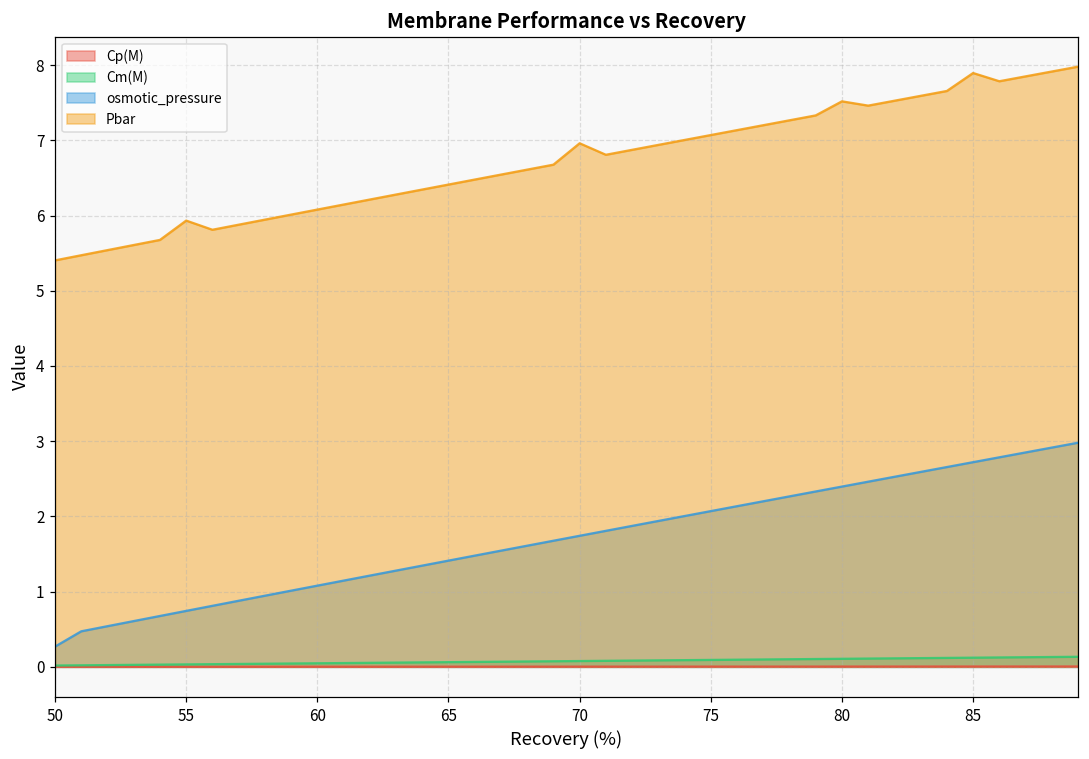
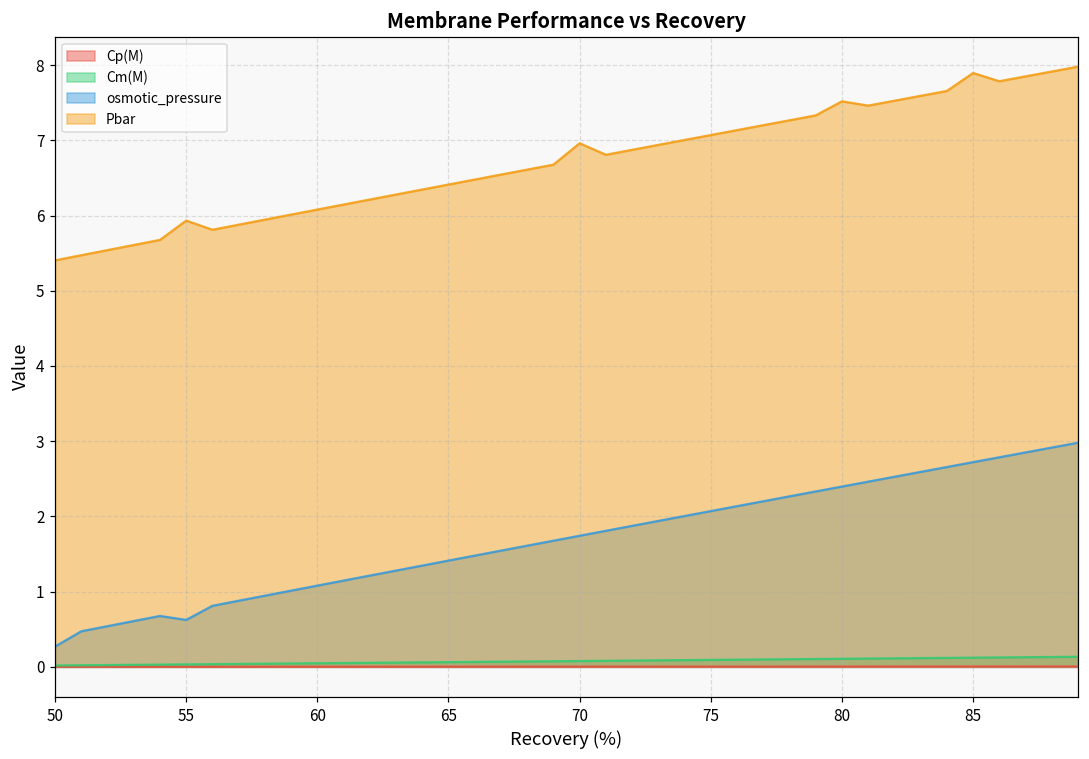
osmotic_pressure, 55: 0.7 -> 0.6
